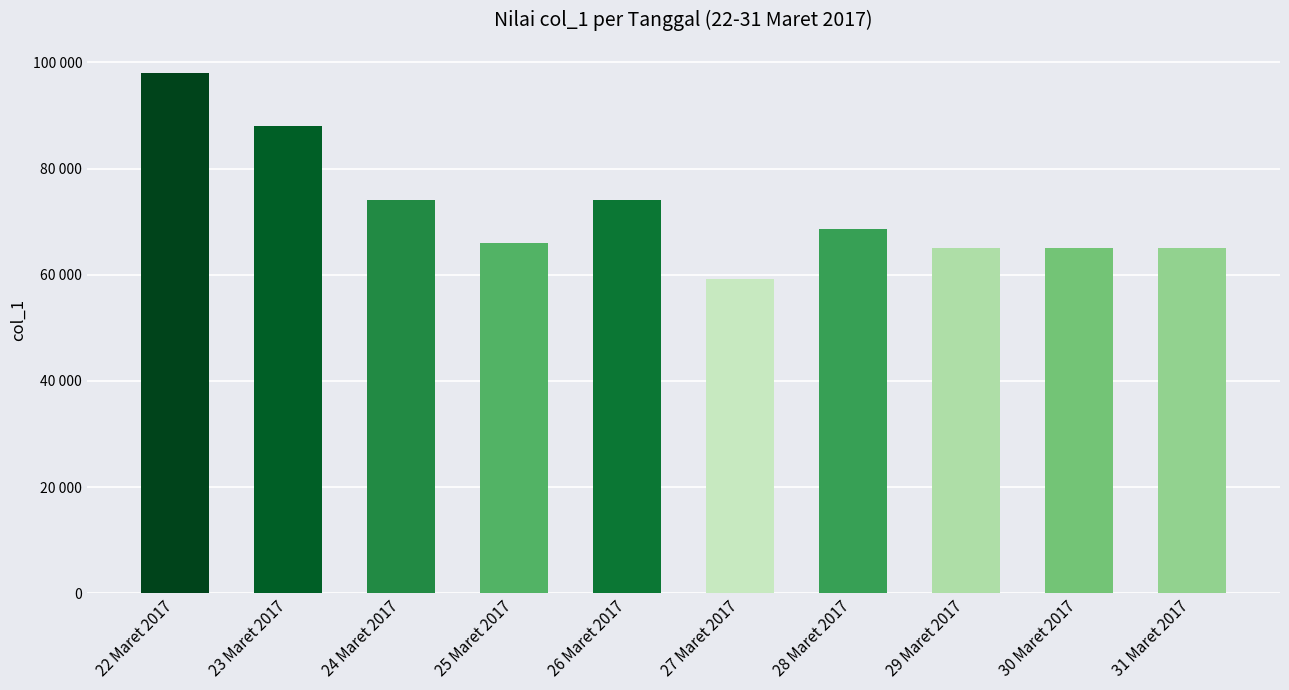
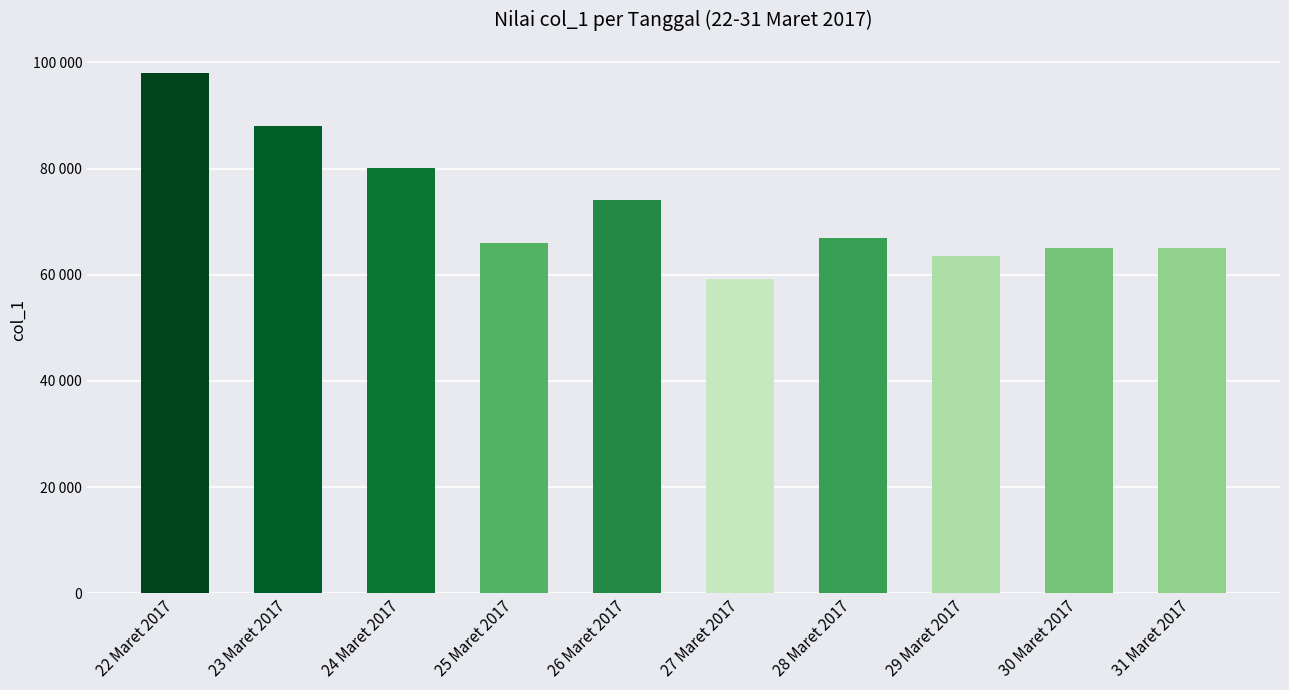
24 Maret 2017: 74000 -> 80000
28 Maret 2017: 69000 -> 67000
29 Maret 2017: 65000 -> 63000
